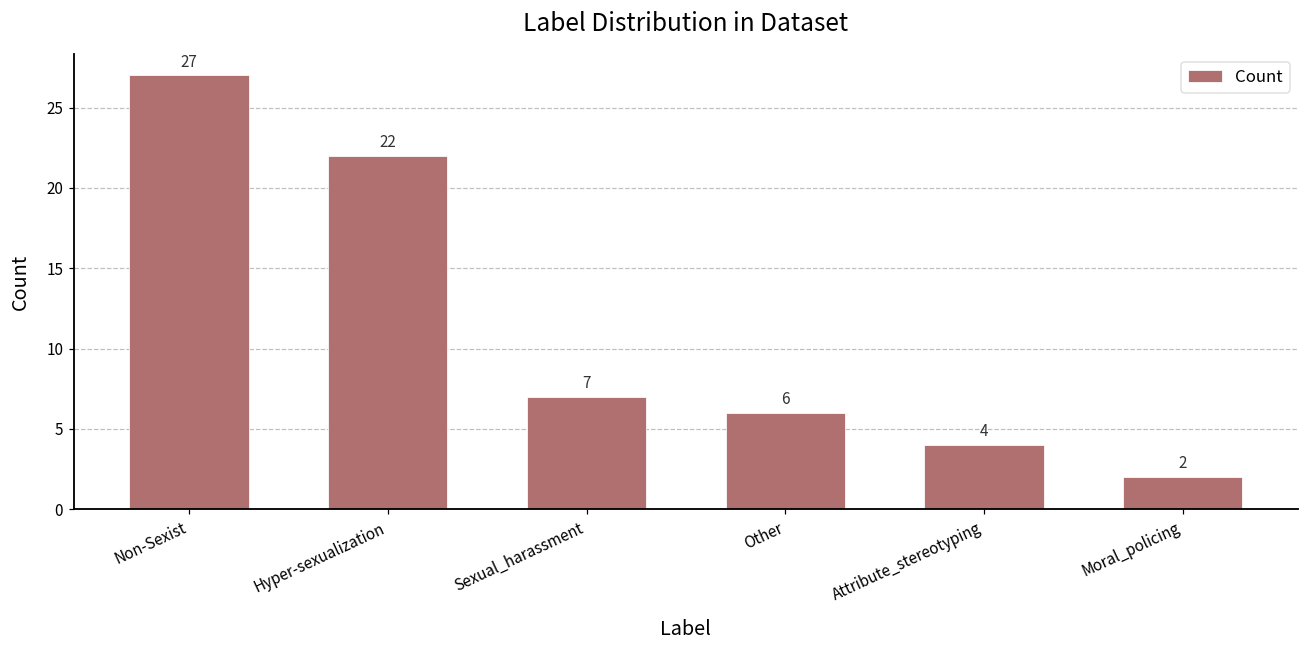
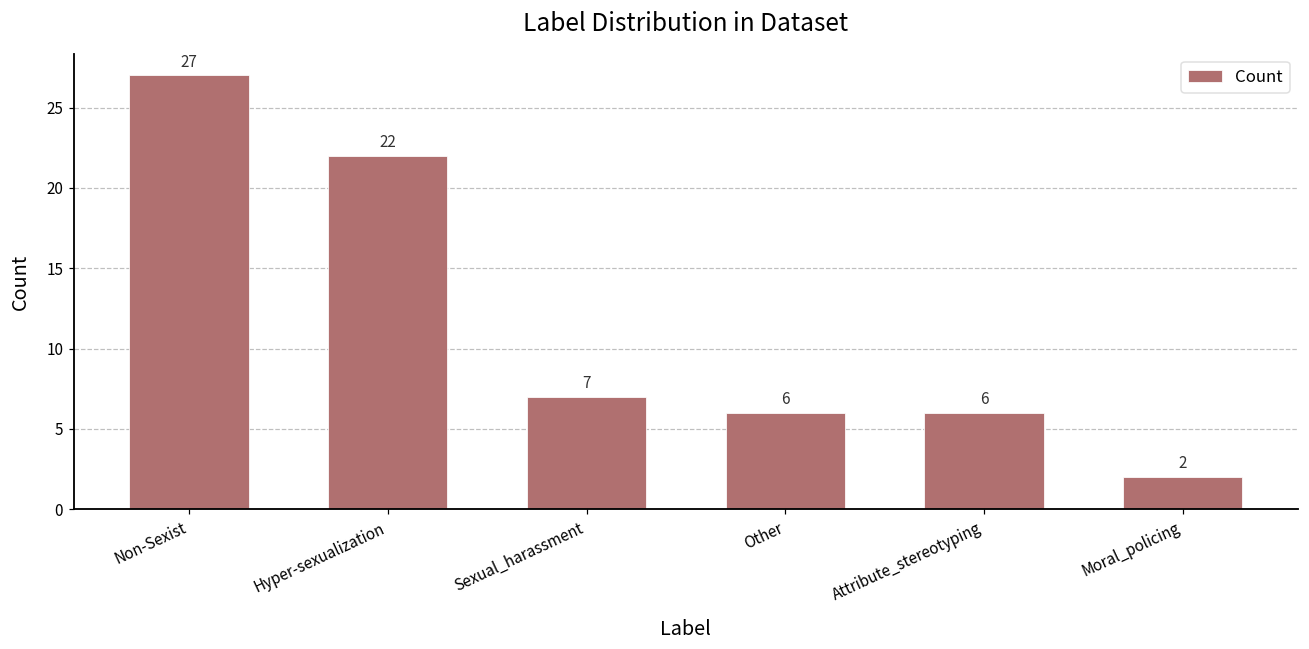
Attribute_stereotyping: 4 -> 6
